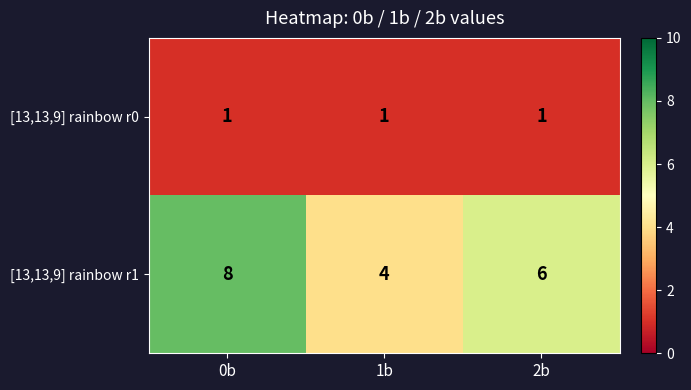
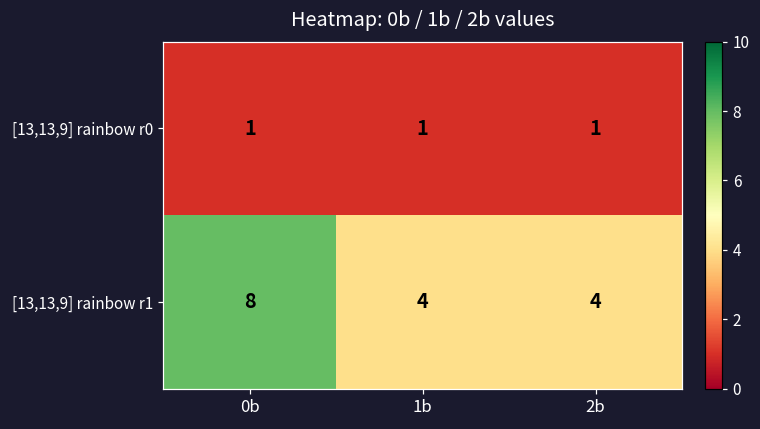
[13,13,9] rainbow r1, 2b: 6 -> 4
